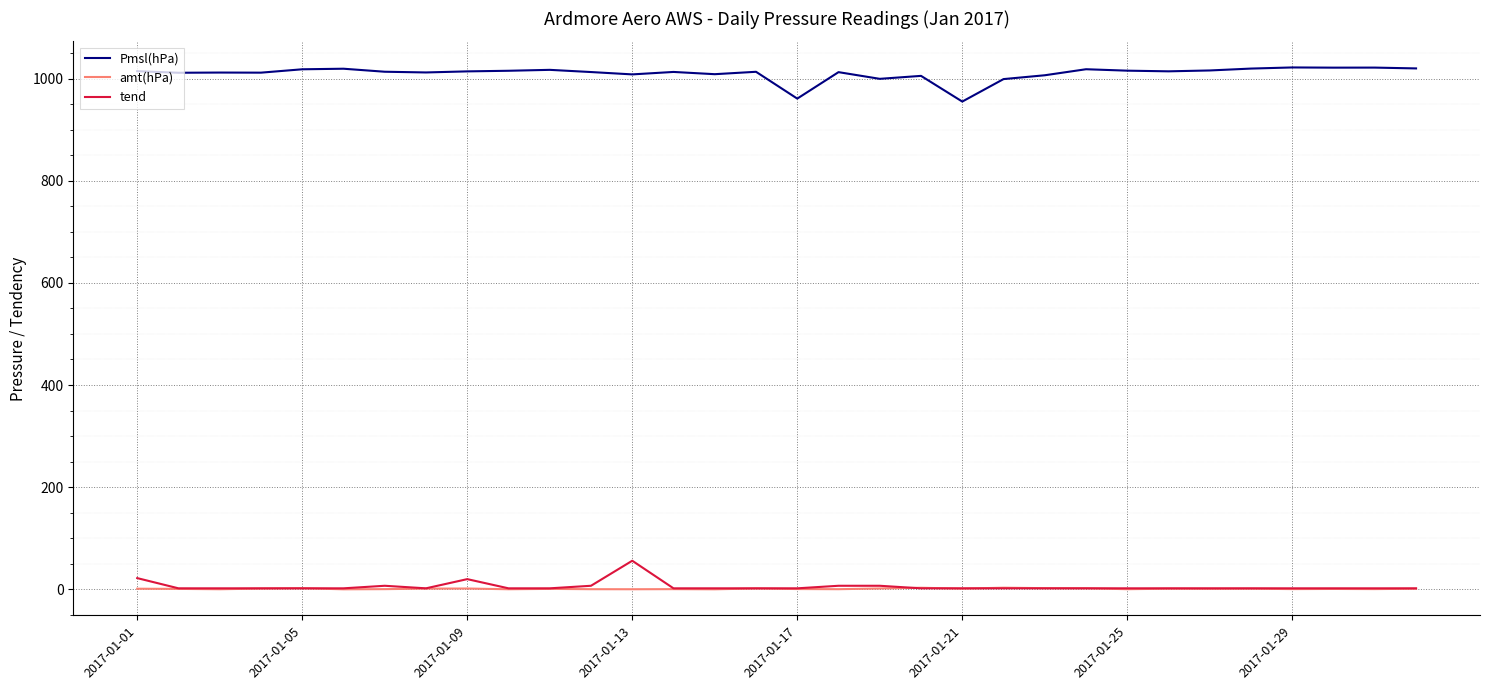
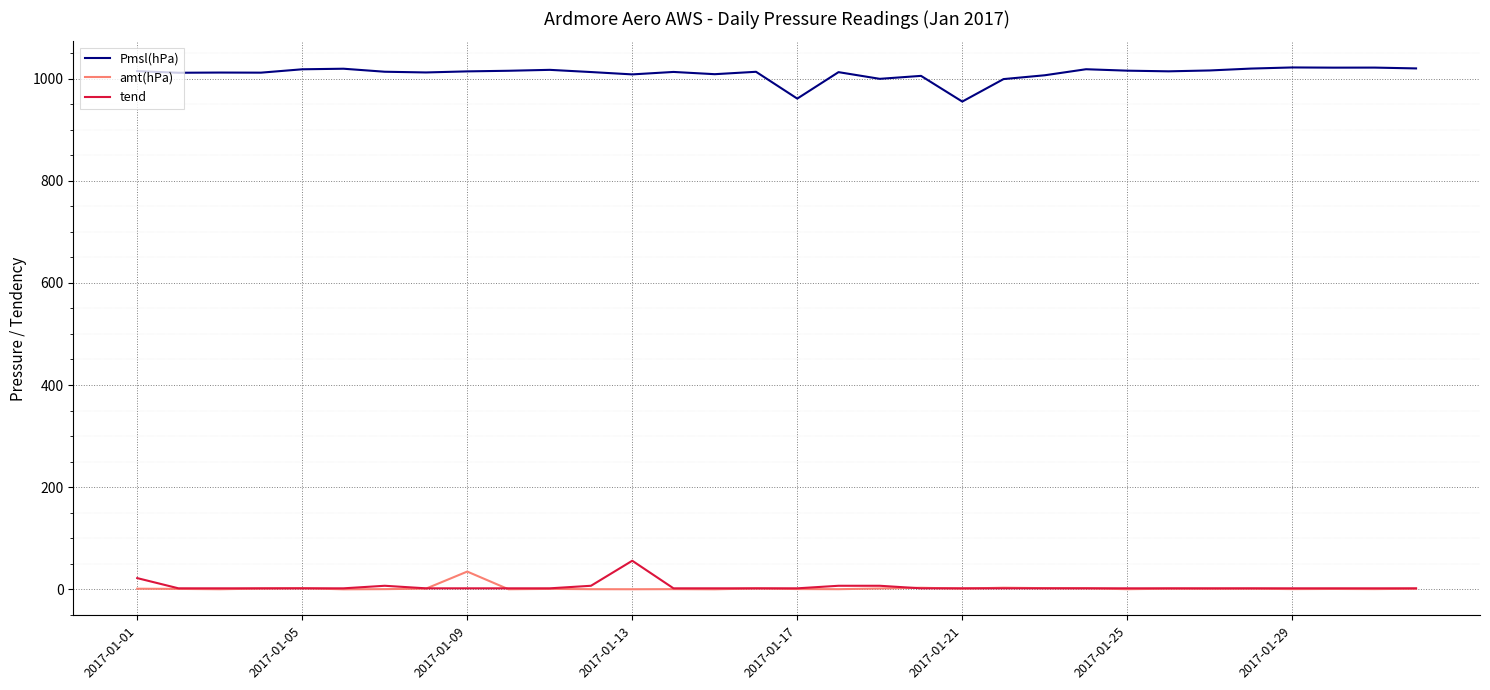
amt(hPa), 2017-01-09: 0 -> 30
tend, 2017-01-09: 20 -> 0
